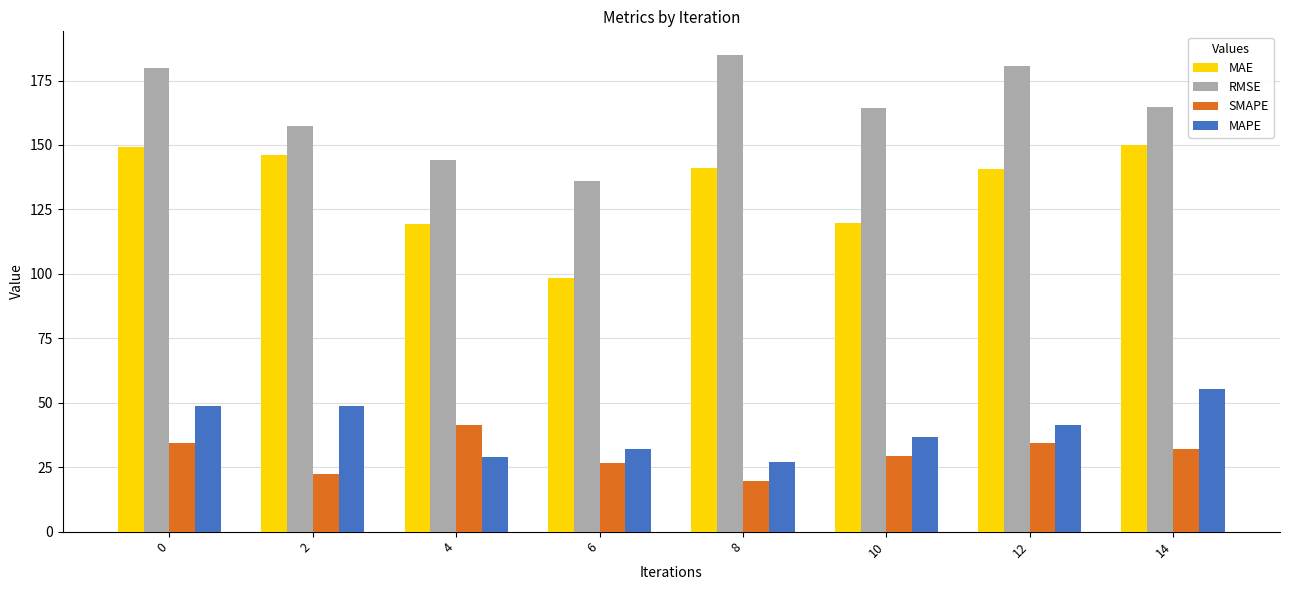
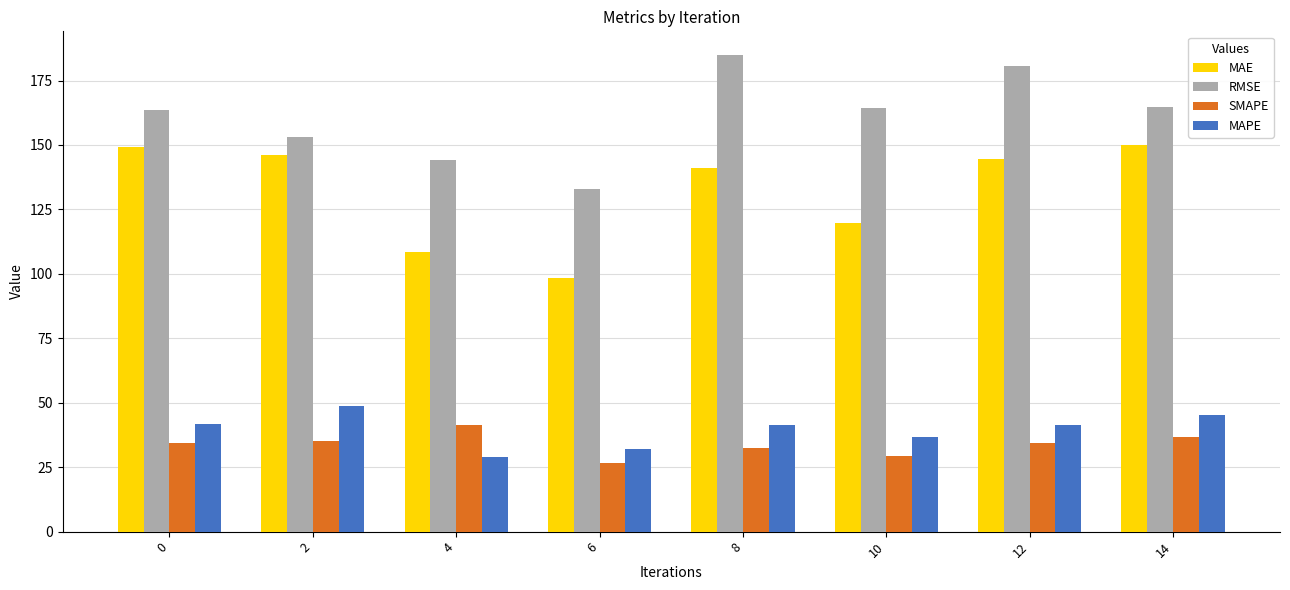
RMSE, 0: 180 -> 164
MAPE, 0: 49 -> 42
RMSE, 2: 157 -> 153
SMAPE, 2: 22 -> 35
MAE, 4: 119 -> 109
RMSE, 6: 136 -> 133
SMAPE, 8: 20 -> 32
MAPE, 8: 27 -> 41
MAE, 12: 141 -> 145
SMAPE, 14: 32 -> 37
MAPE, 14: 55 -> 45
